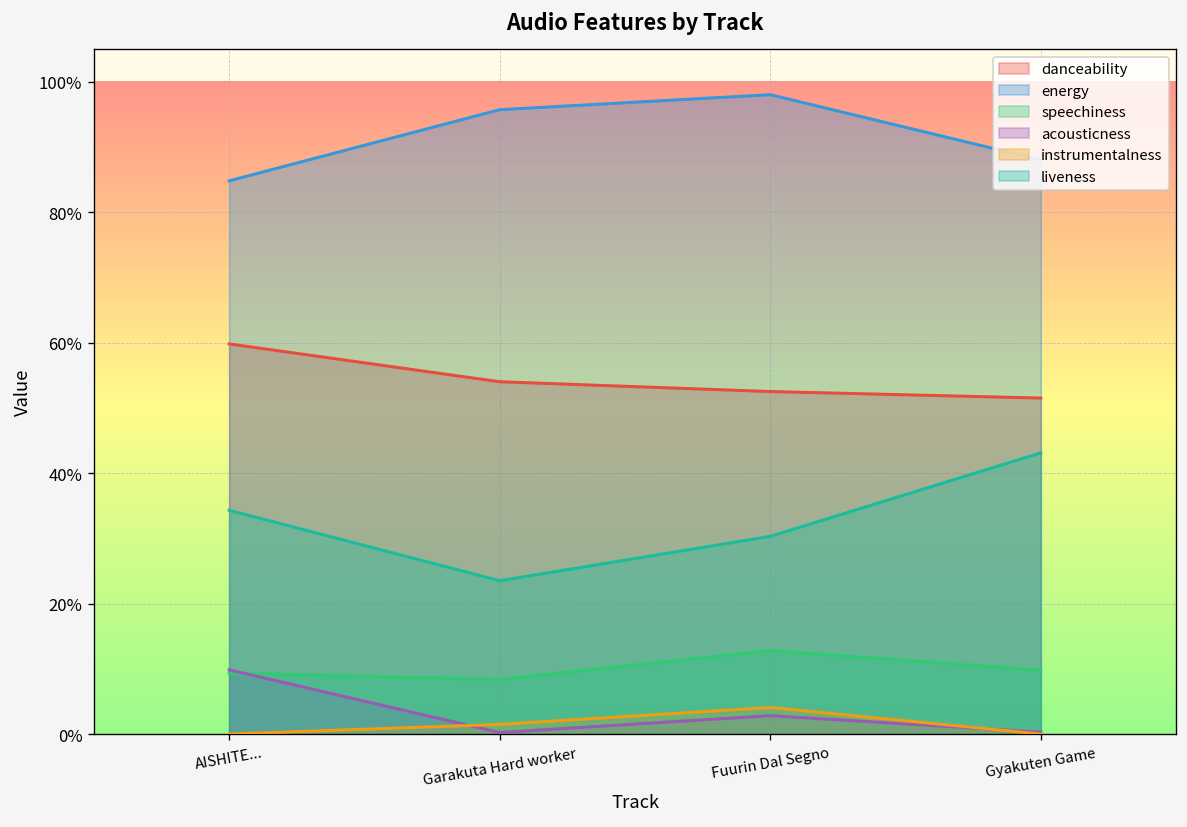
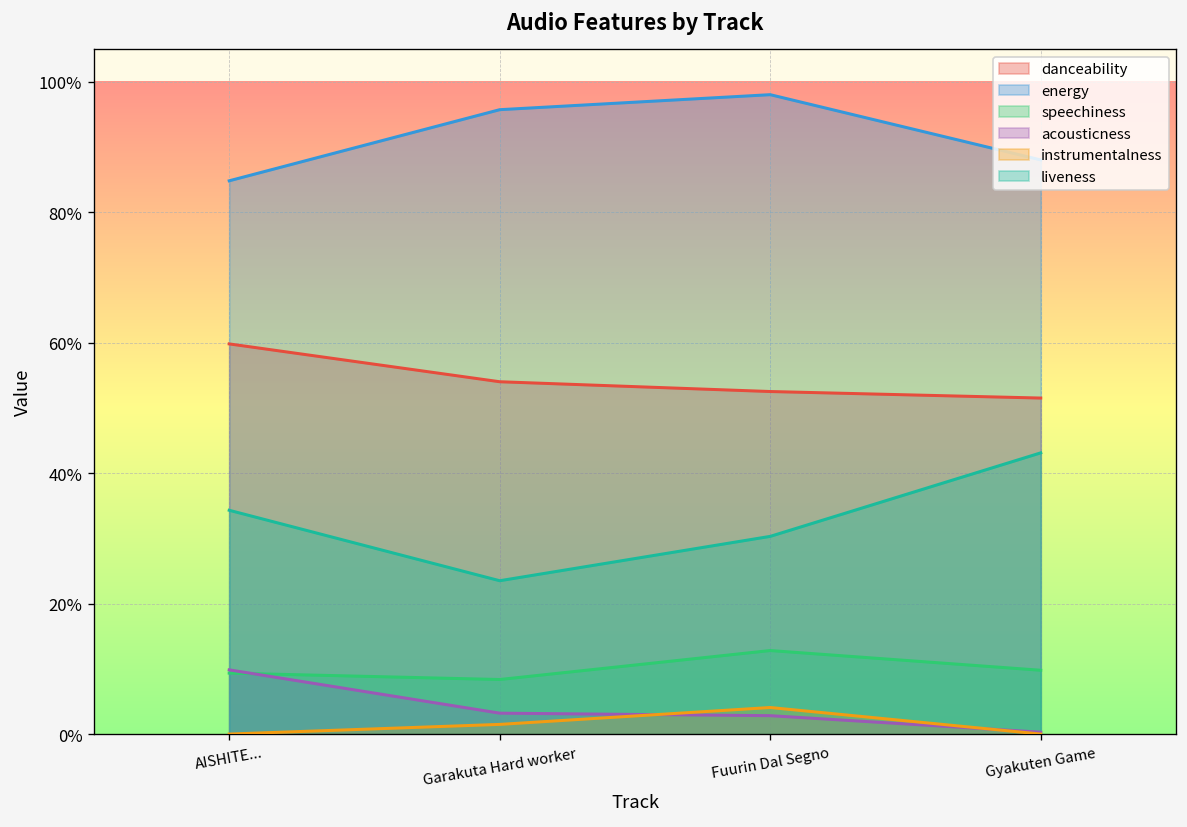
acousticness, Garakuta Hard worker: 0% -> 3%
